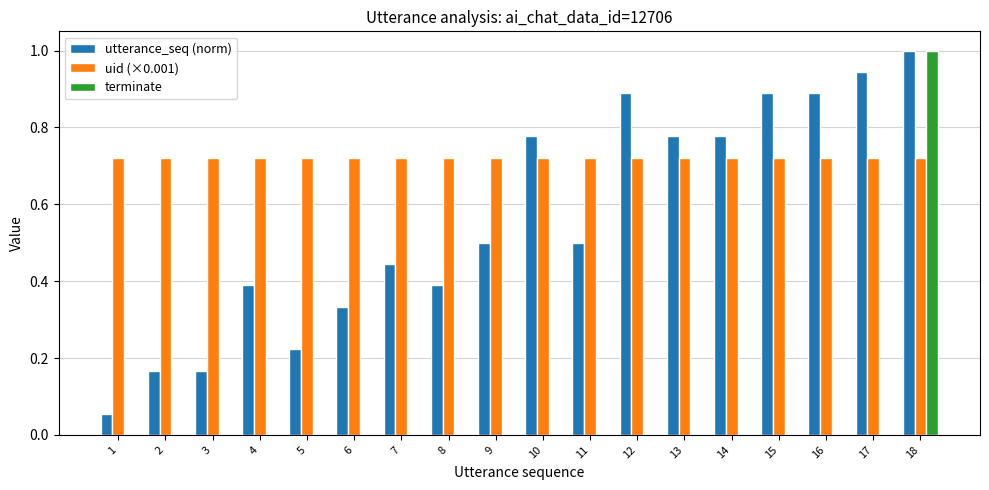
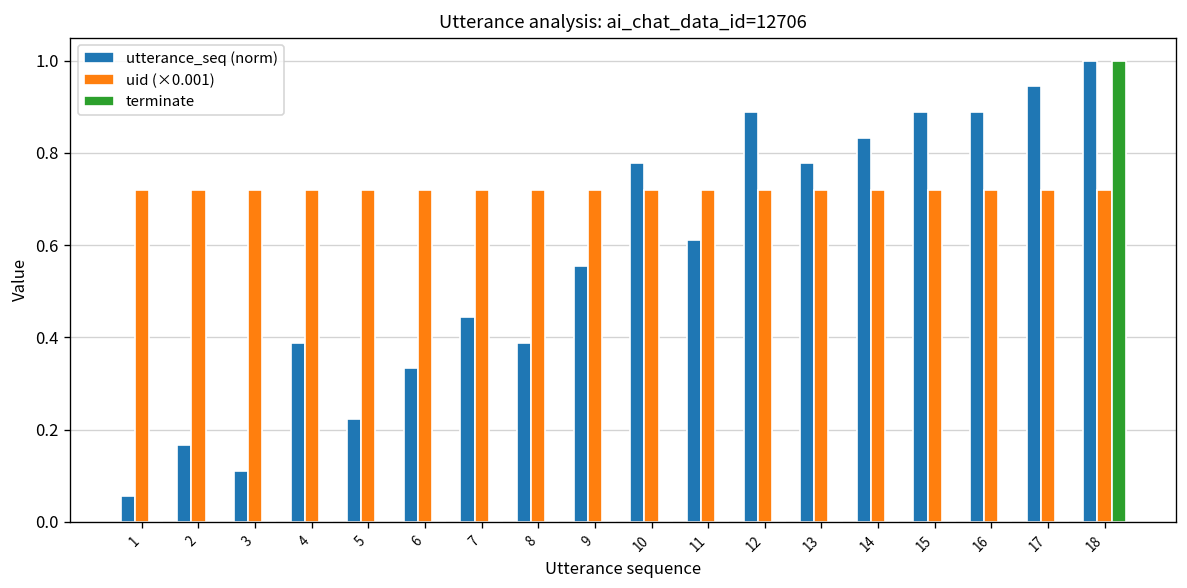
utterance_seq (norm), 3: 0.17 -> 0.11
utterance_seq (norm), 9: 0.50 -> 0.56
utterance_seq (norm), 11: 0.50 -> 0.61
utterance_seq (norm), 14: 0.78 -> 0.83
